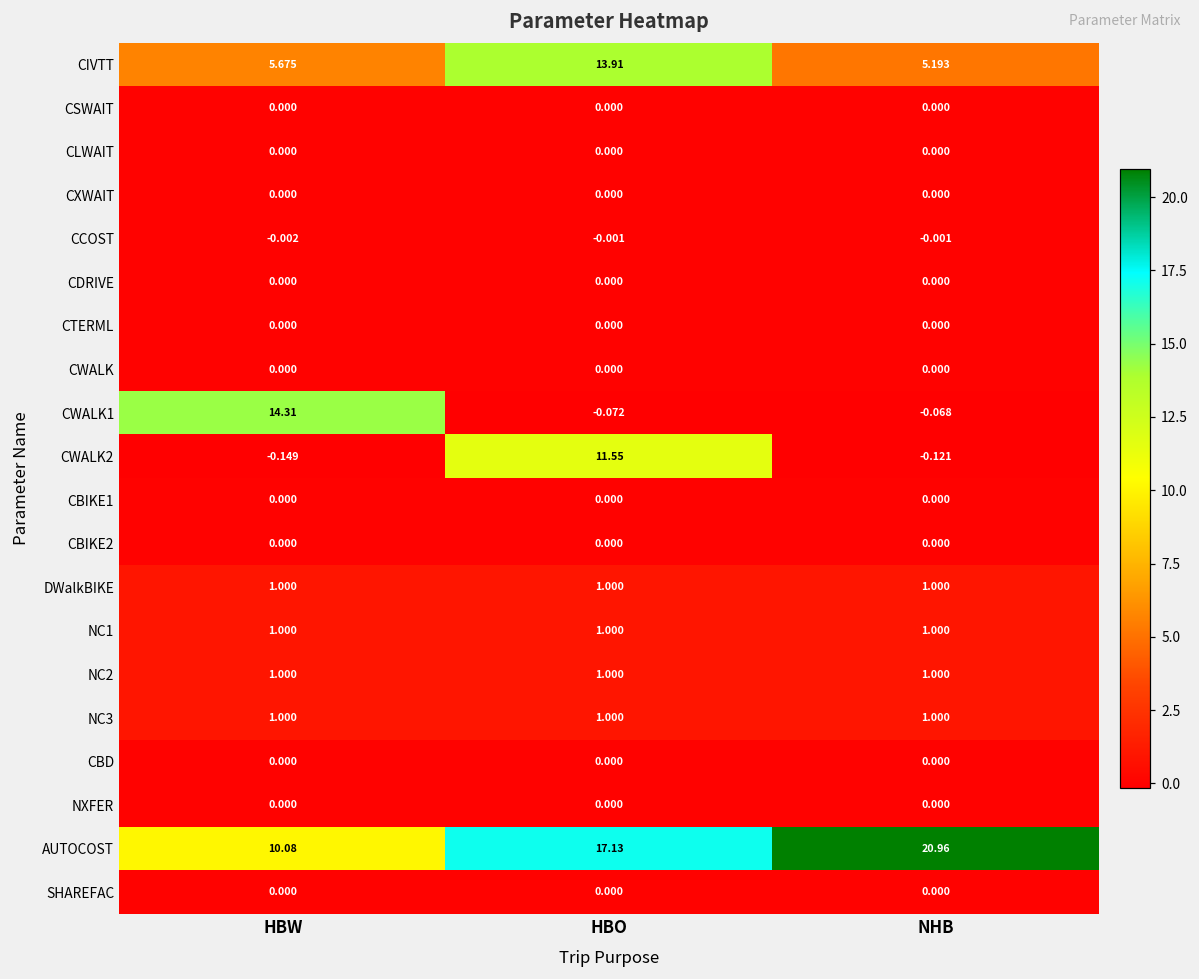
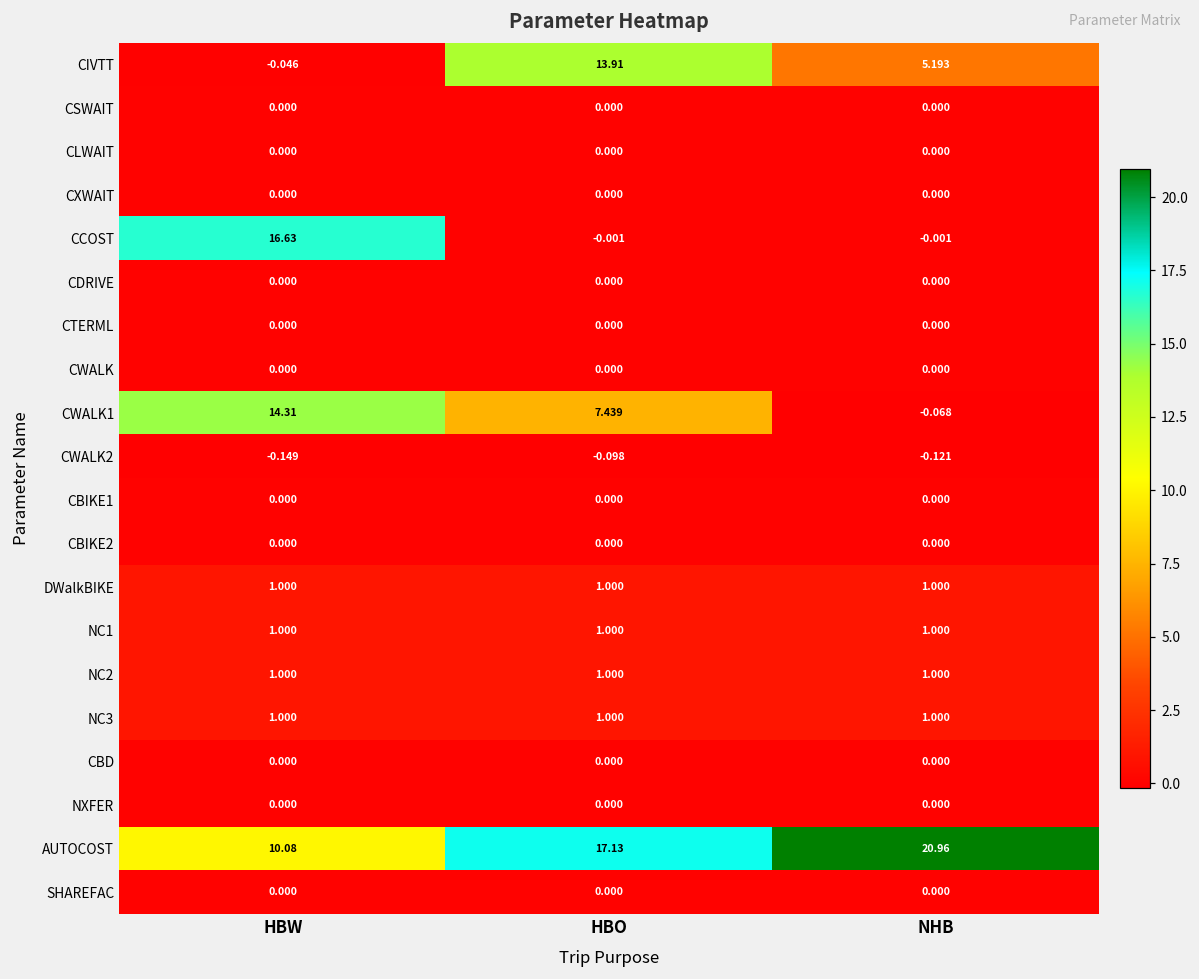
CIVTT, HBW: 5.675 -> -0.046
CCOST, HBW: -0.002 -> 16.63
CWALK1, HBO: -0.072 -> 7.439
CWALK2, HBO: 11.55 -> -0.098
